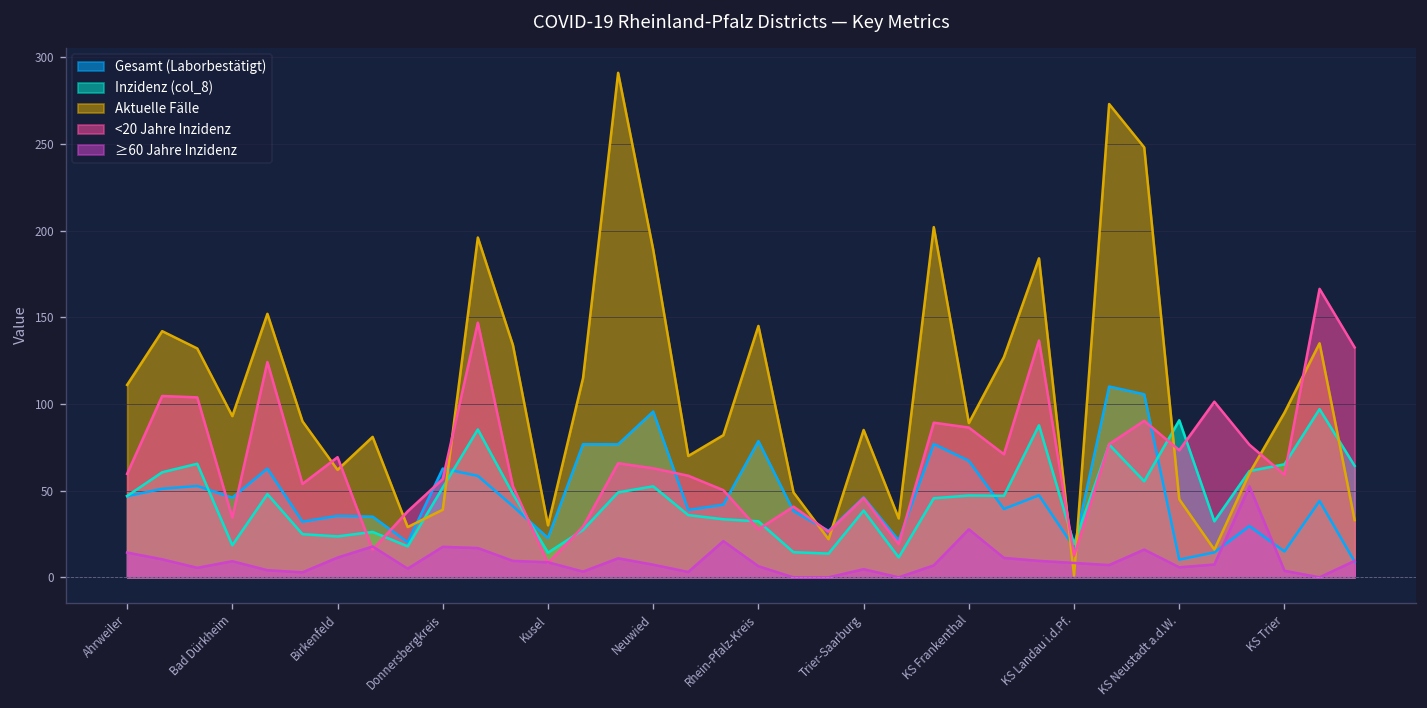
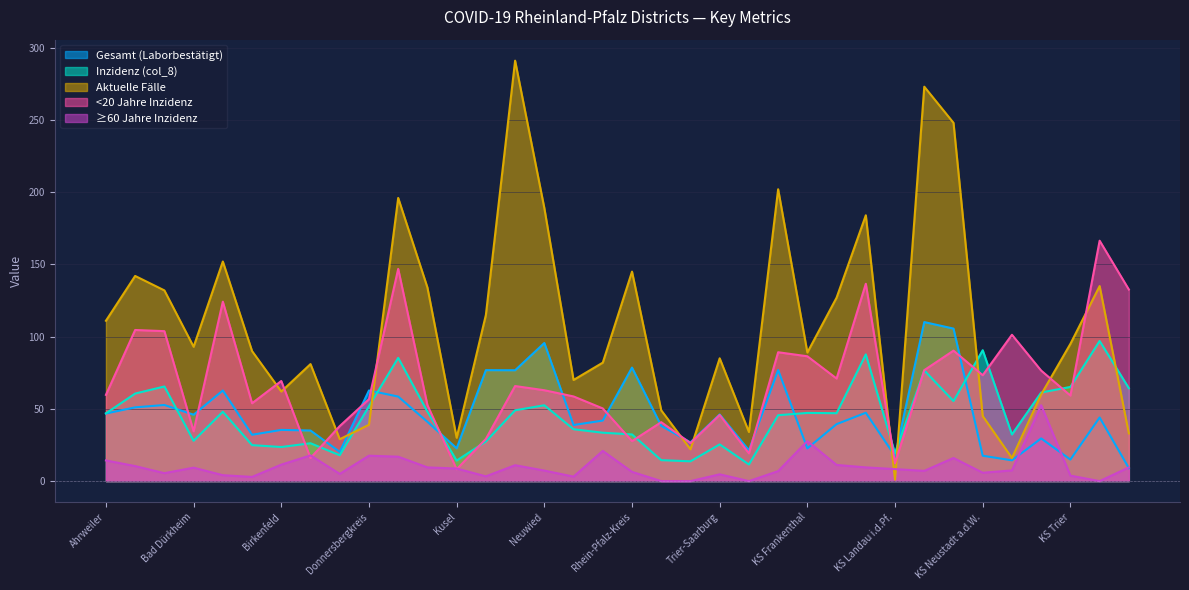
Inzidenz (col_8), Bad Dürkheim: 19 -> 28
Inzidenz (col_8), Trier-Saarburg: 39 -> 25
Gesamt (Laborbestätigt), KS Frankenthal: 67 -> 23
Gesamt (Laborbestätigt), KS Neustadt a.d.W.: 10 -> 18
